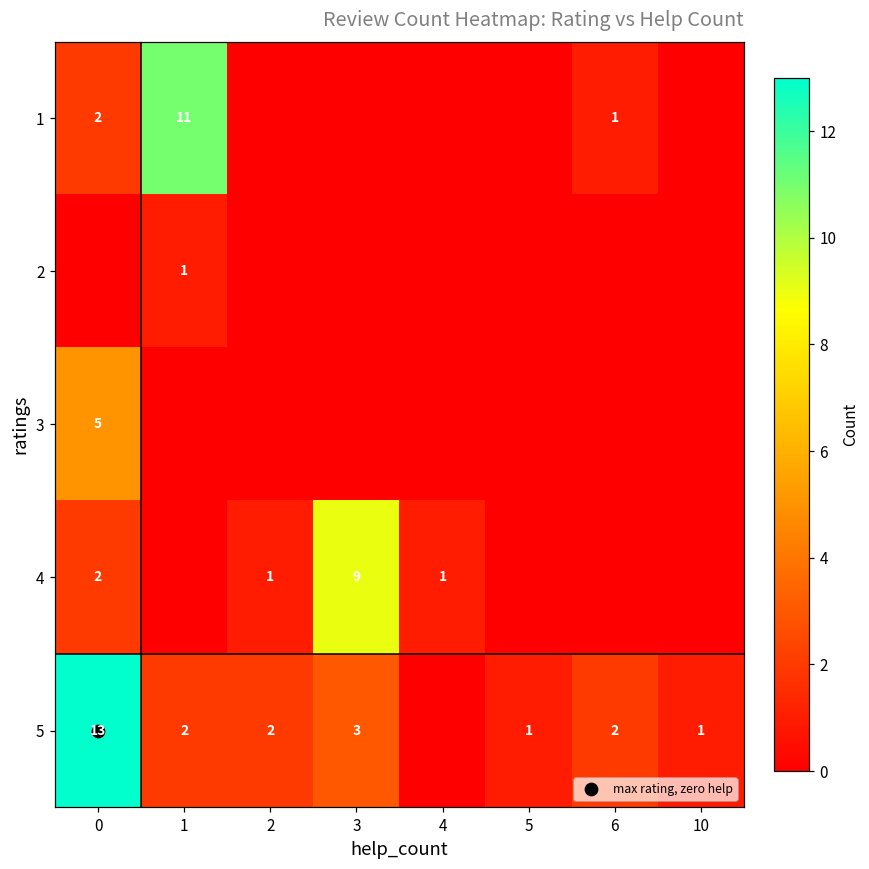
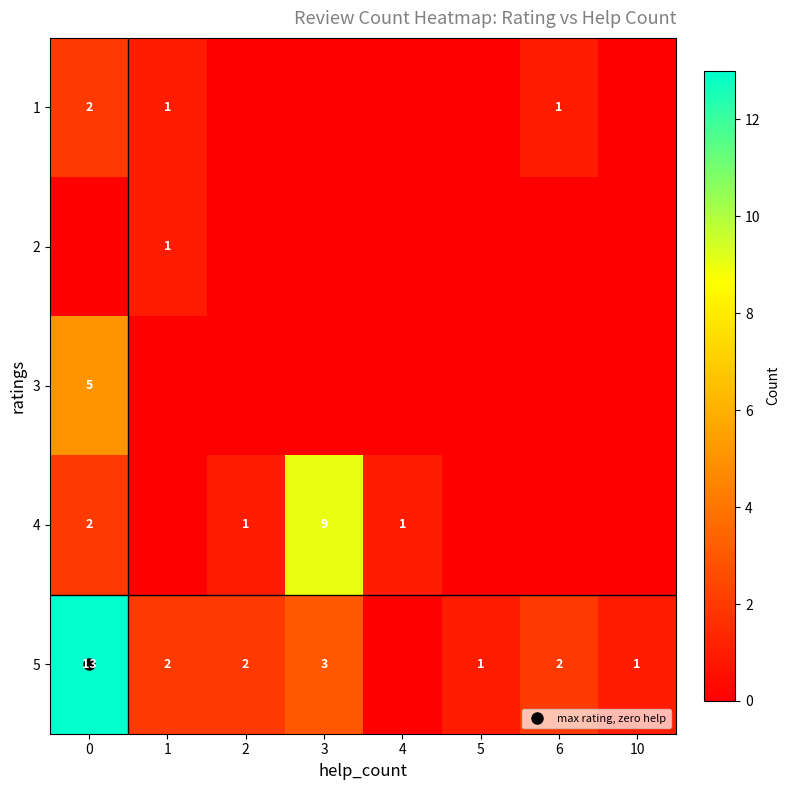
1, 1: 11 -> 1
